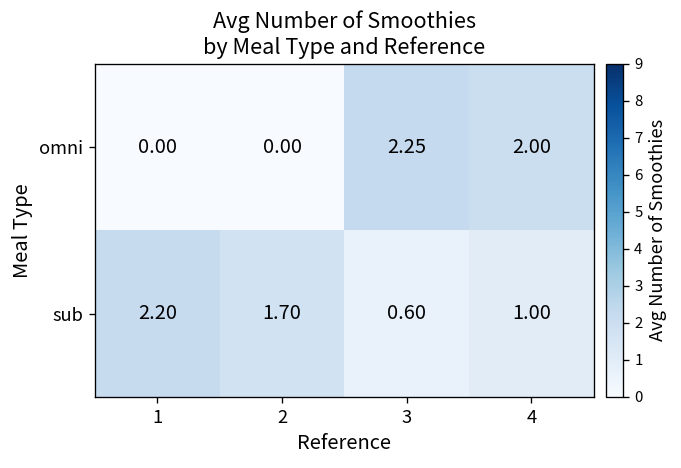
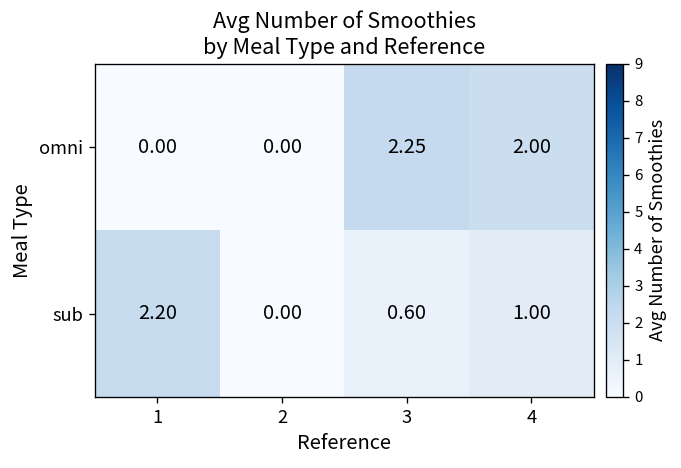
sub, 2: 1.70 -> 0.00
